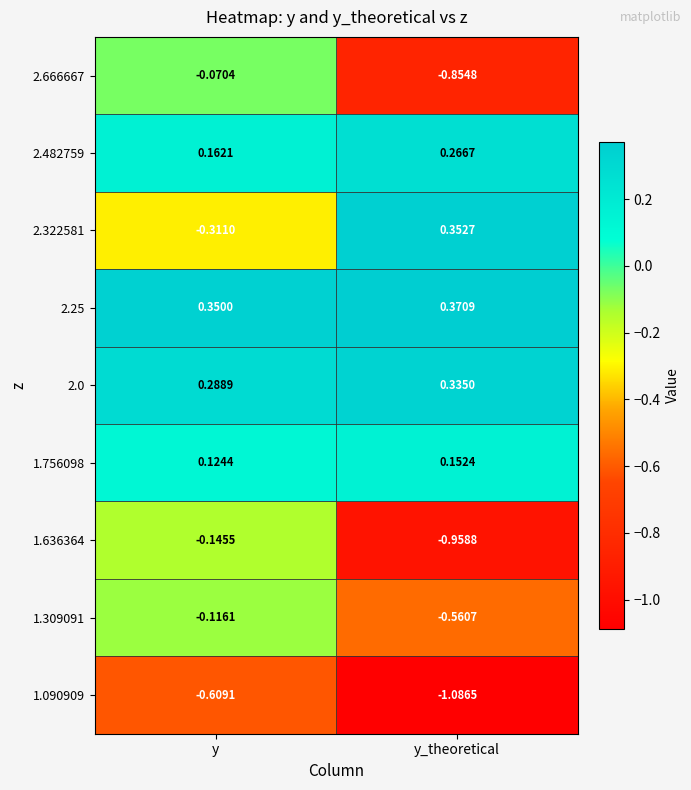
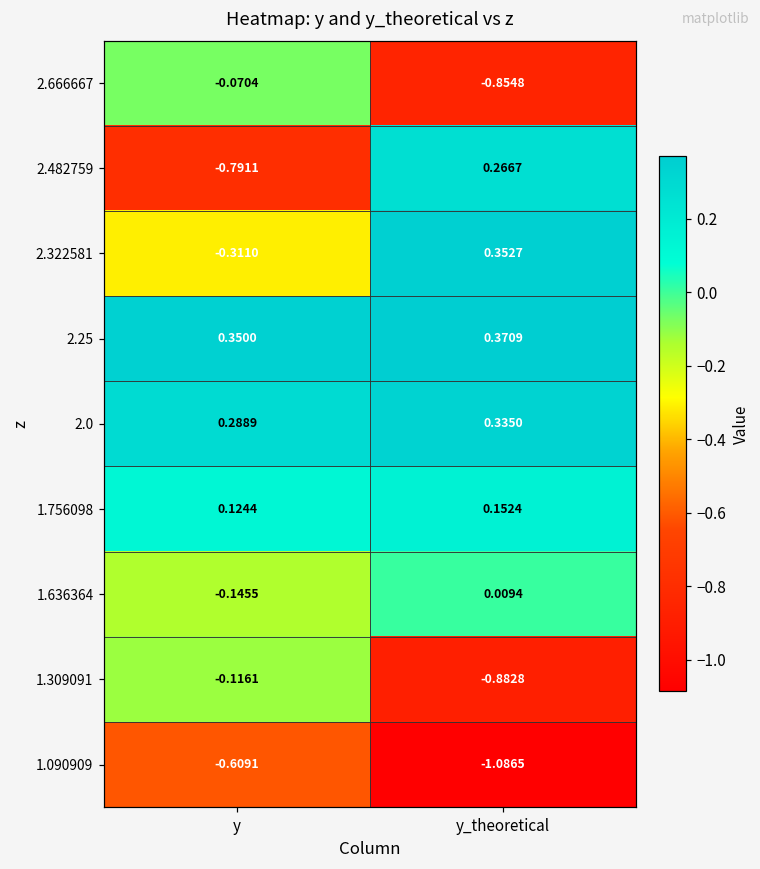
2.482759, y: 0.1621 -> -0.7911
1.636364, y_theoretical: -0.9588 -> 0.0094
1.309091, y_theoretical: -0.5607 -> -0.8828
